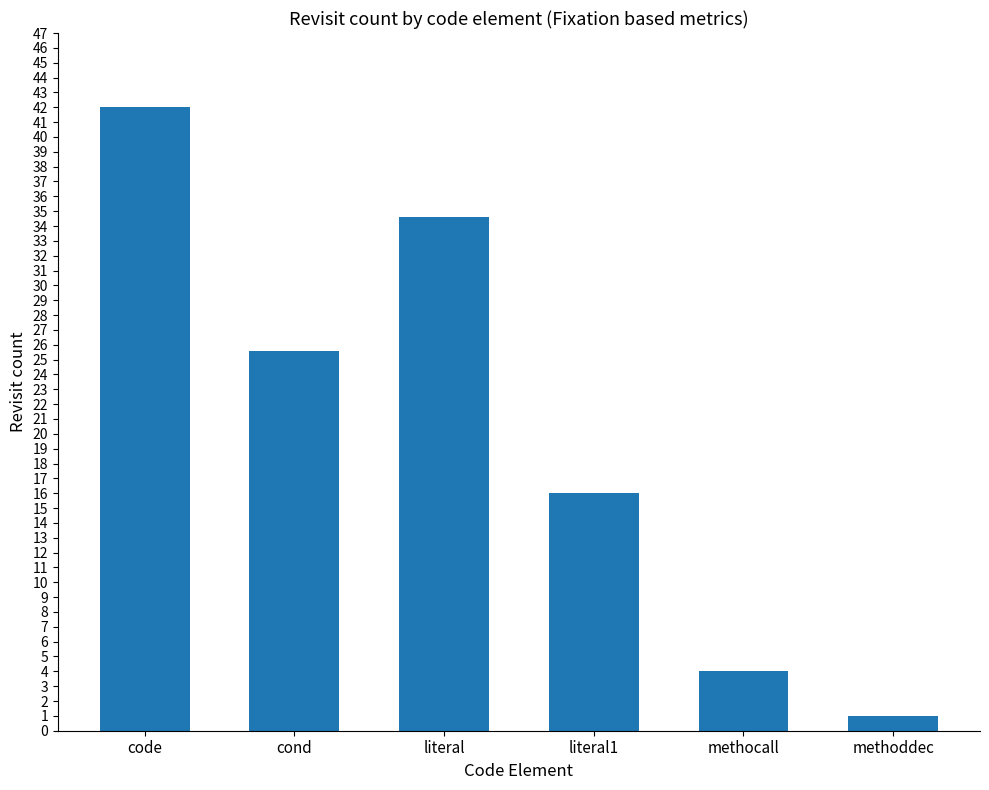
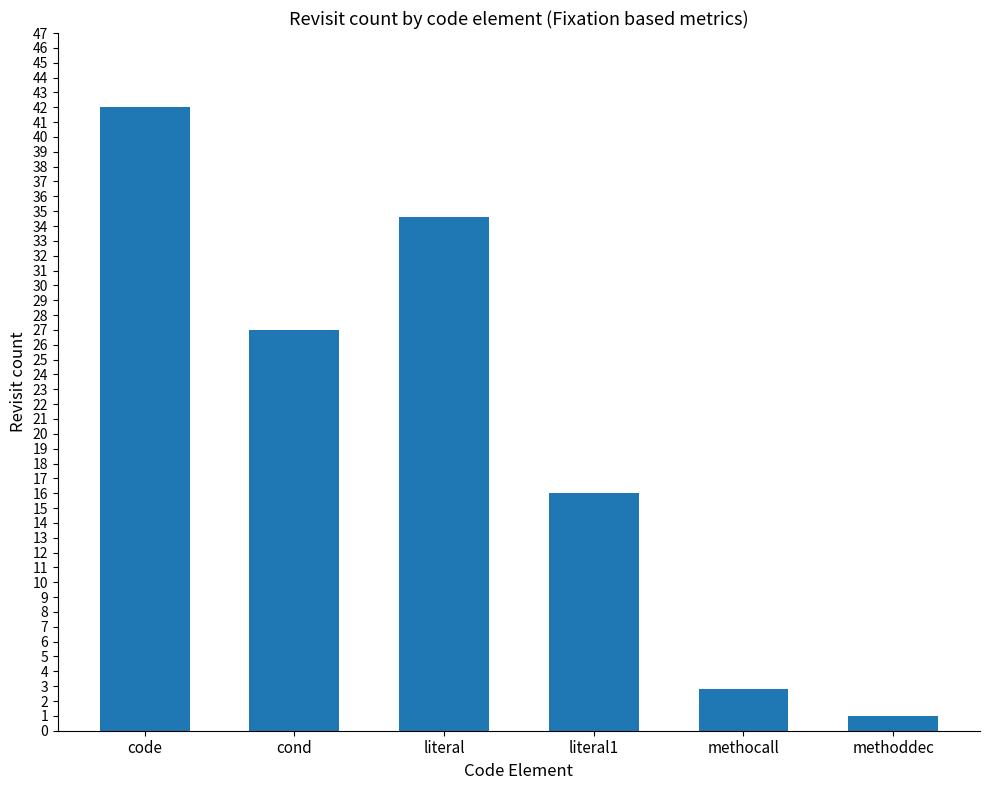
cond: 25.6 -> 27.0
methocall: 4.0 -> 2.8
